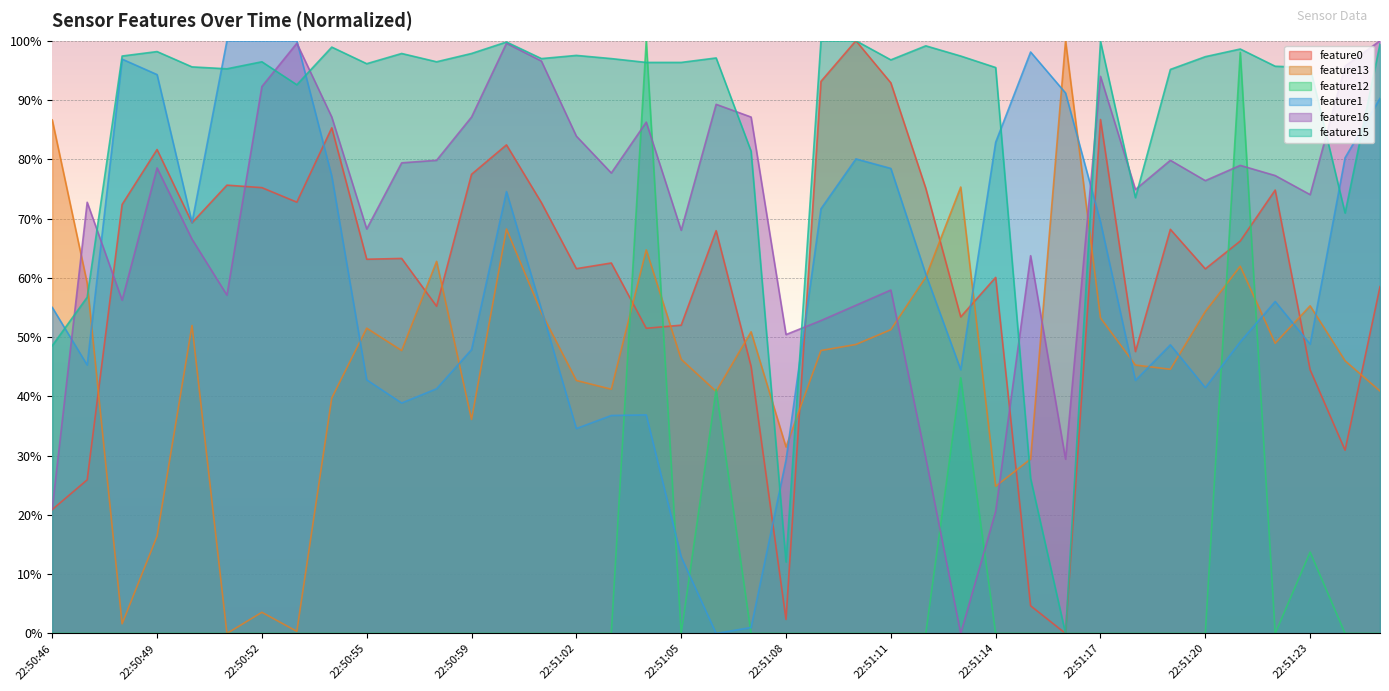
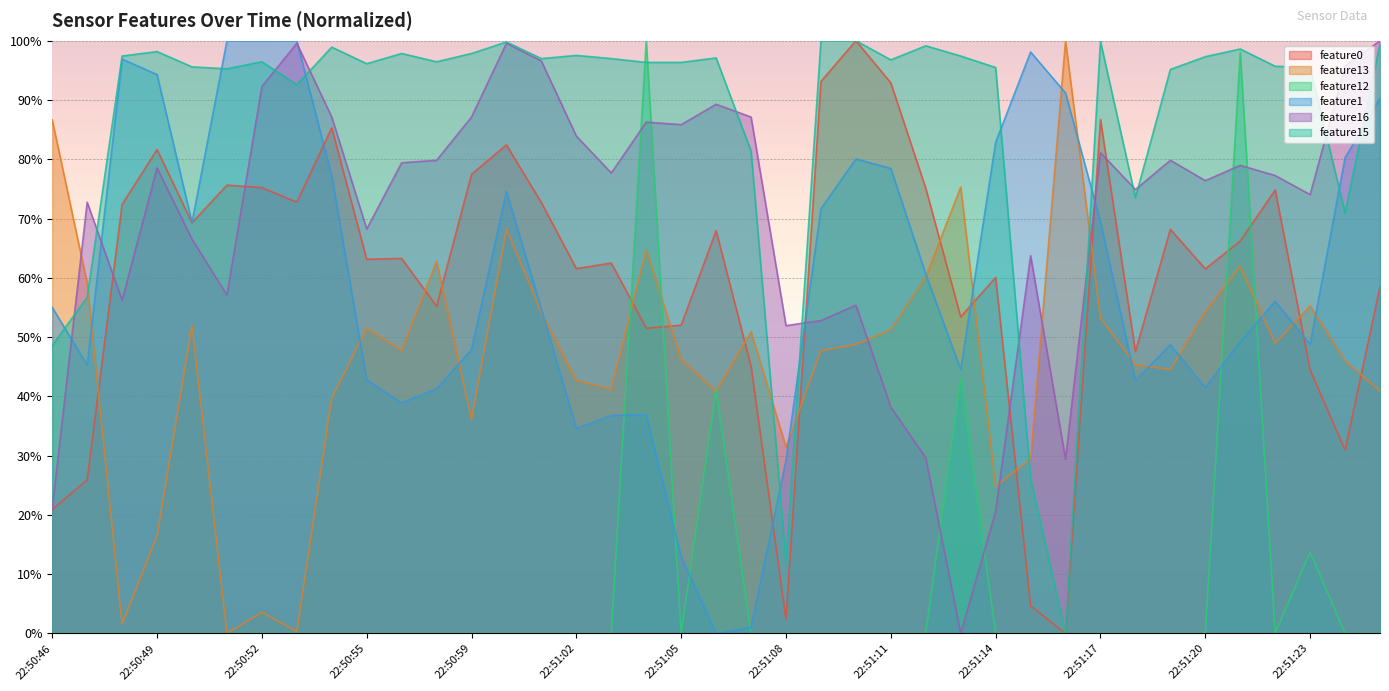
feature16, 22:51:05: 68% -> 86%
feature16, 22:51:08: 50% -> 52%
feature16, 22:51:11: 58% -> 38%
feature16, 22:51:17: 94% -> 81%
